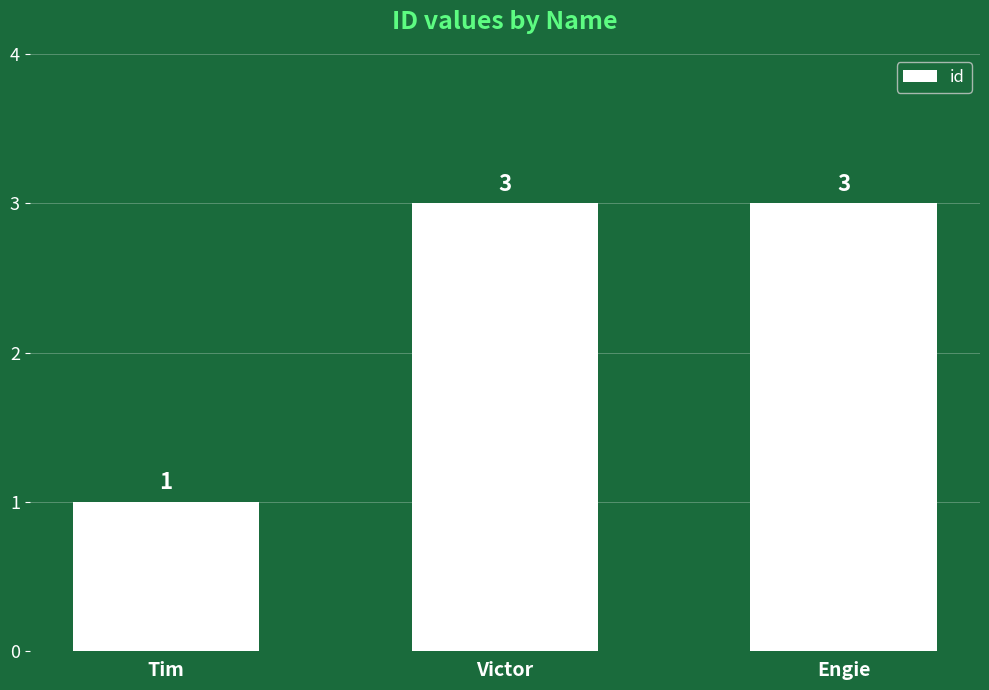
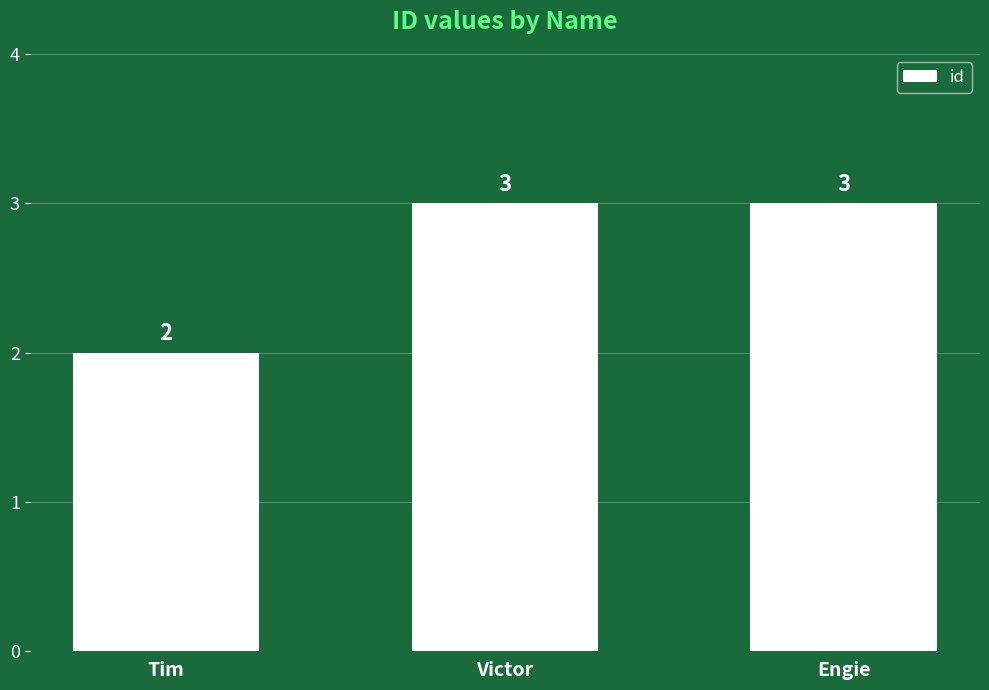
Tim: 1 -> 2
